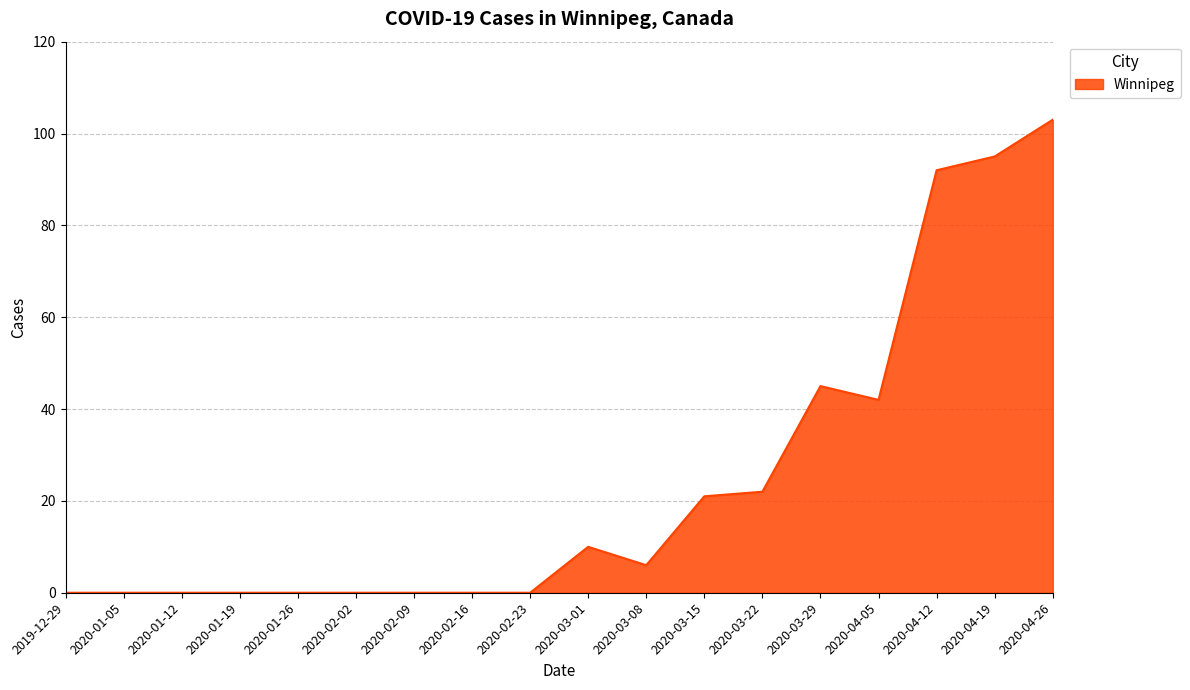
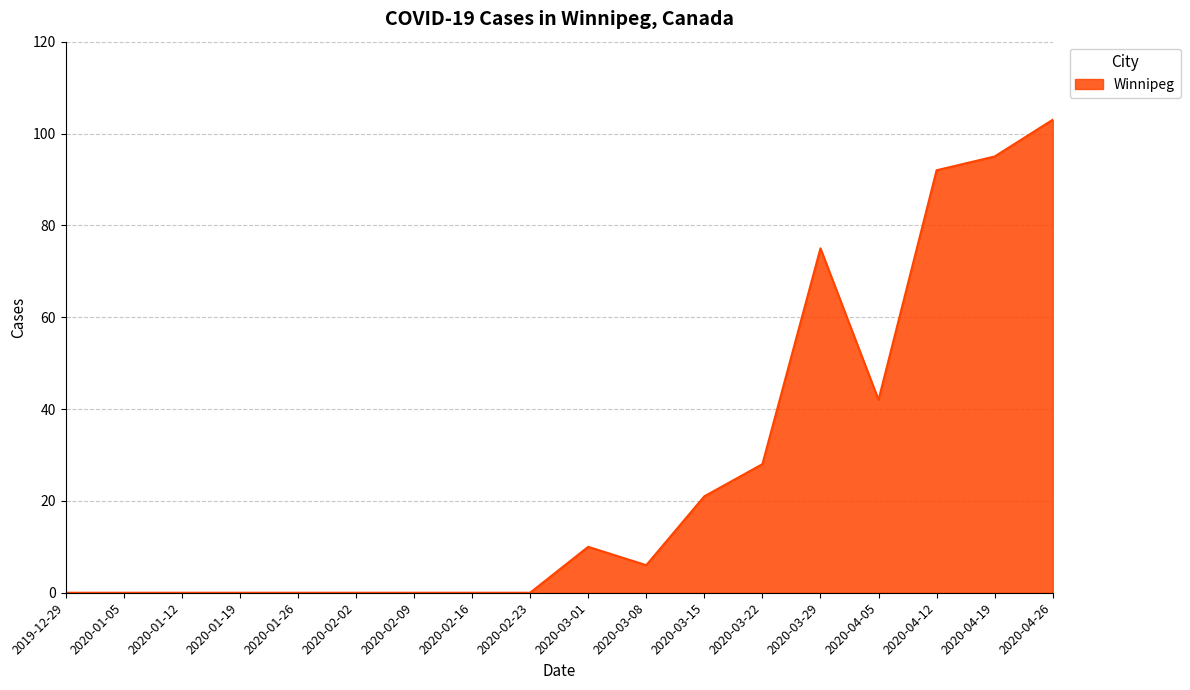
2020-03-22: 22 -> 28
2020-03-29: 45 -> 75
